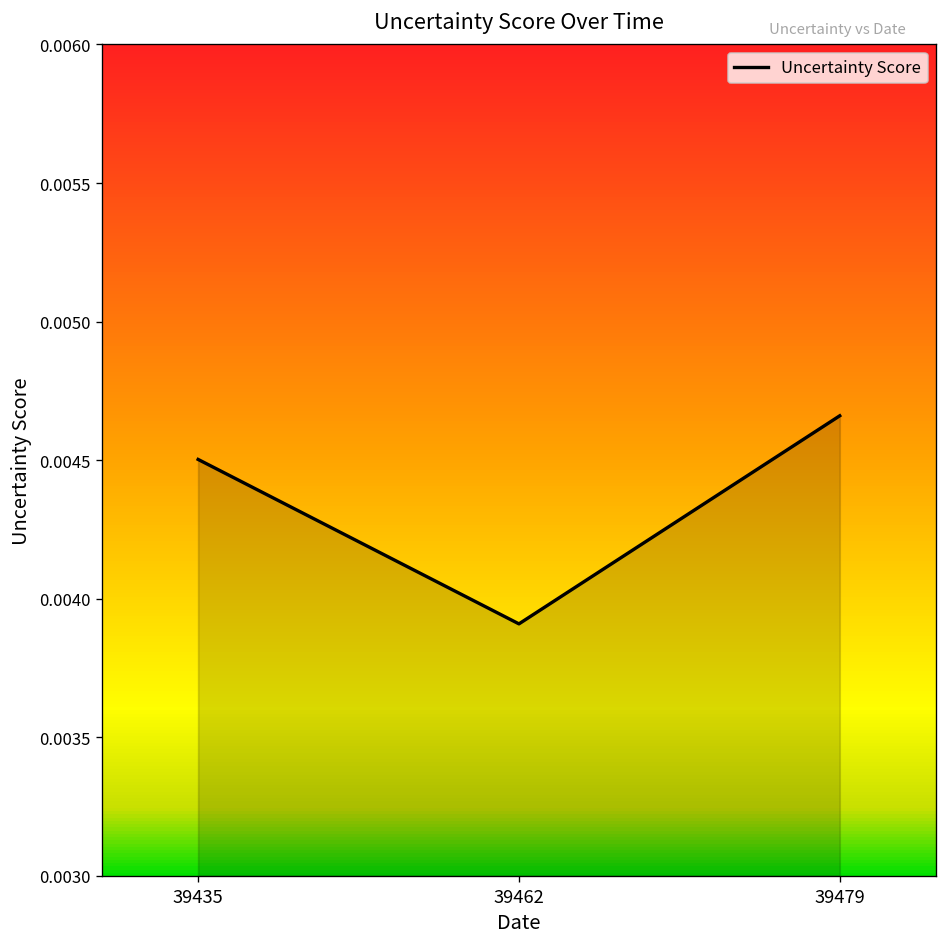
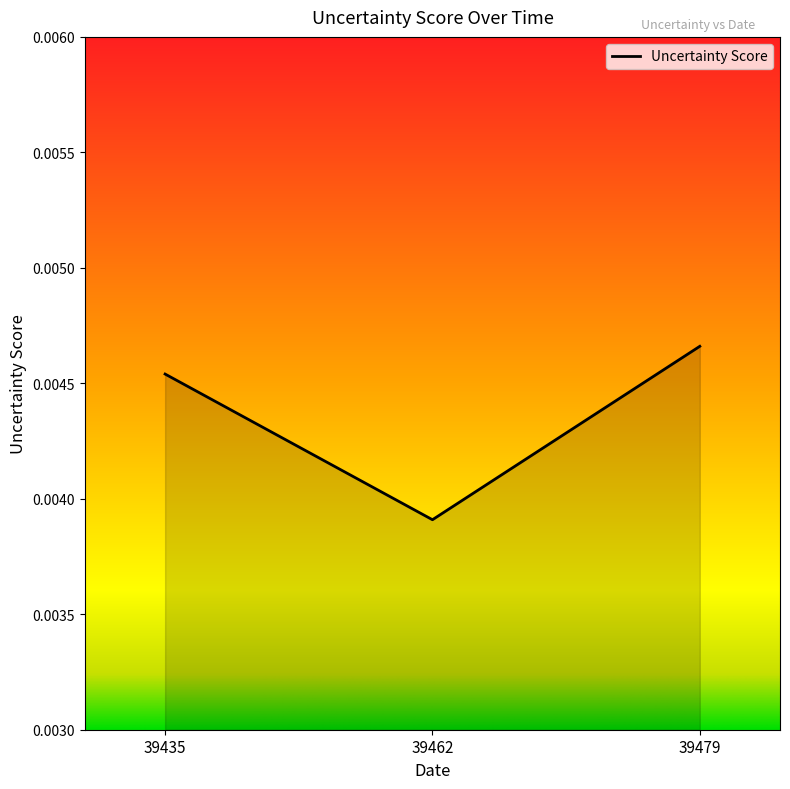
39435: 0.00450 -> 0.00454
